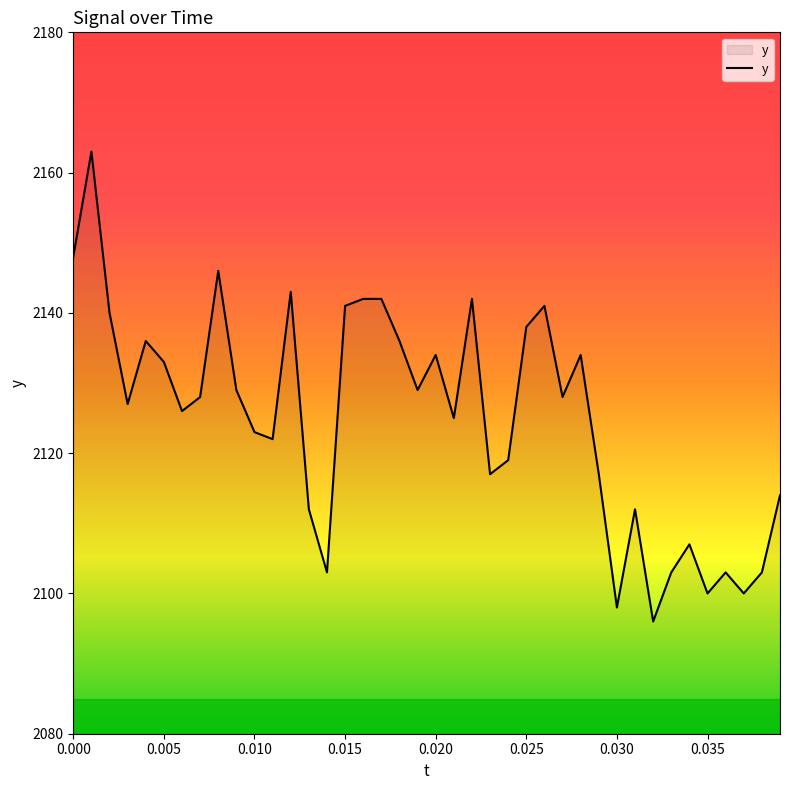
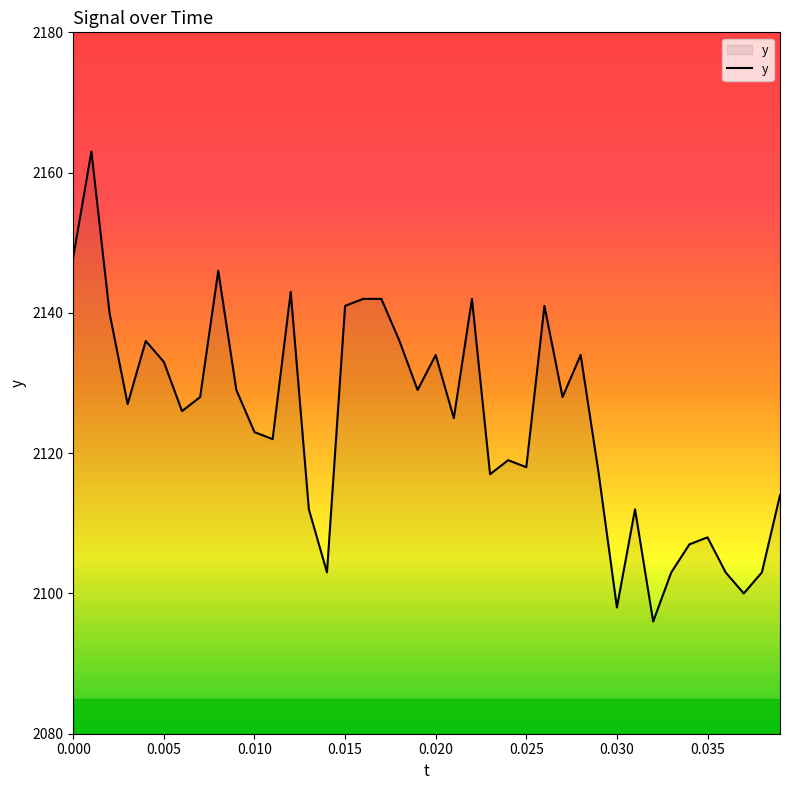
0.025: 2138 -> 2118
0.035: 2100 -> 2108
